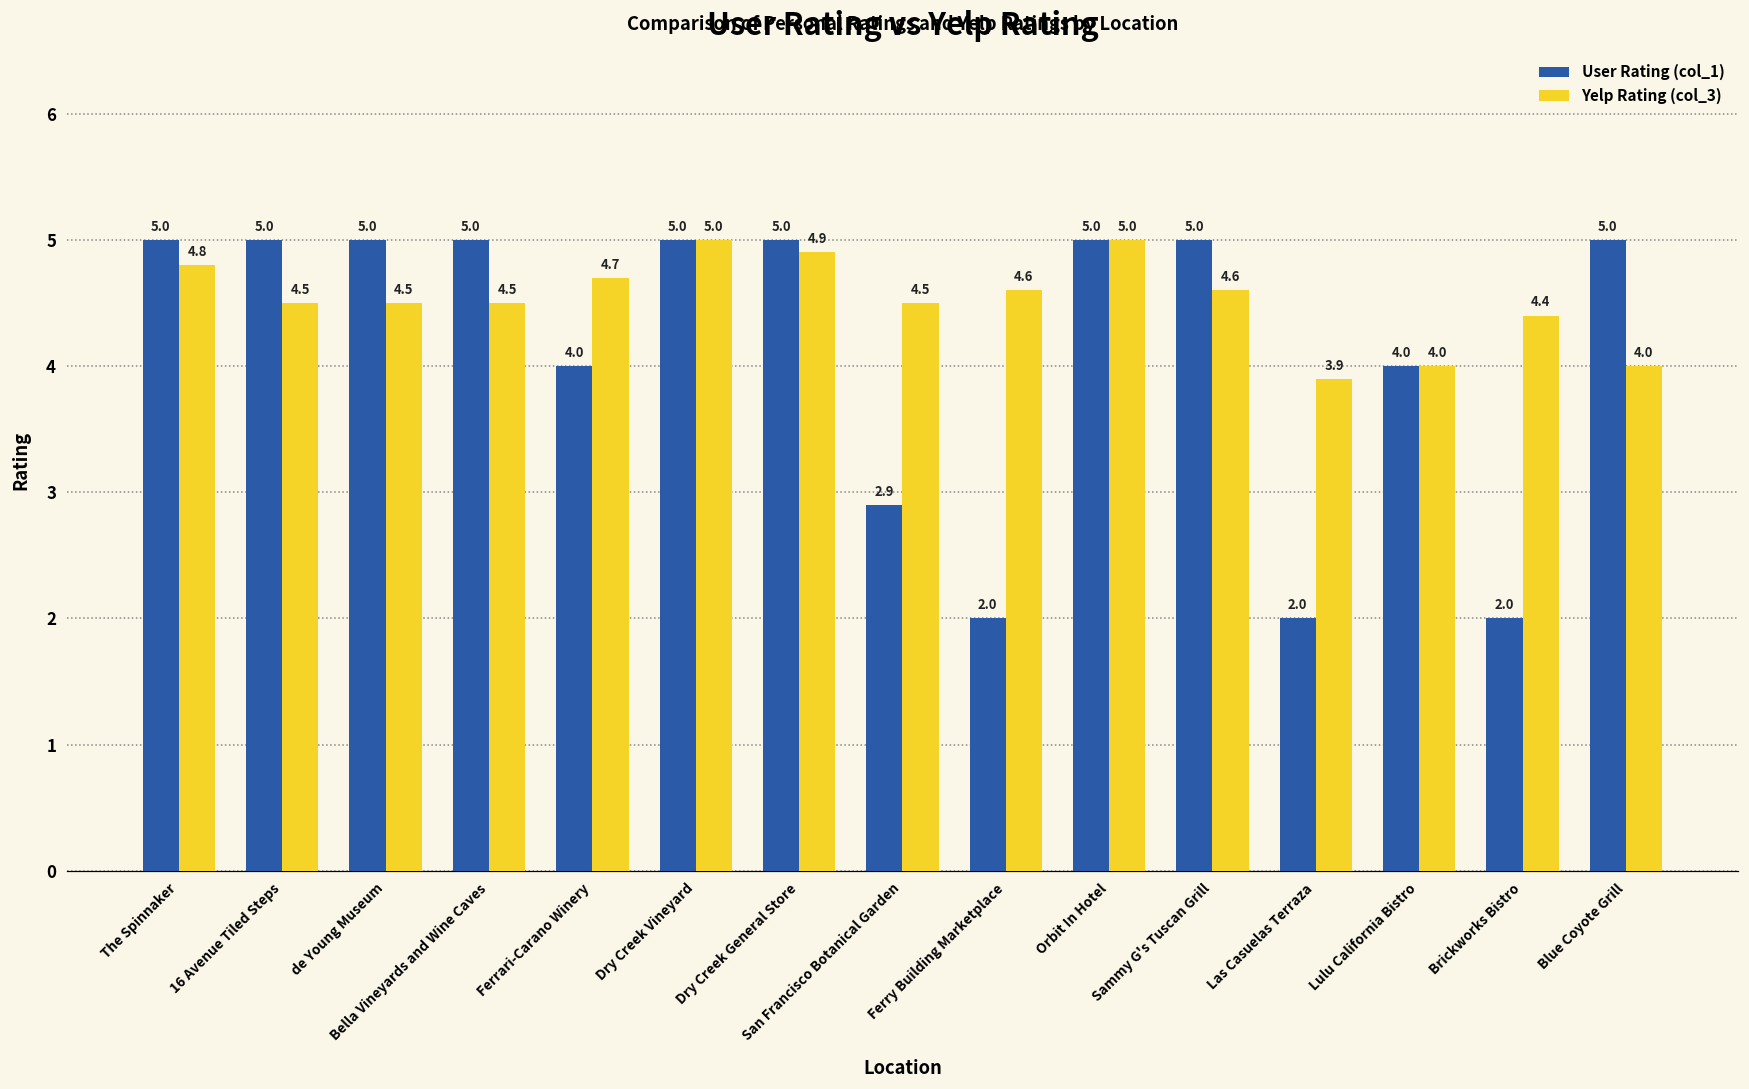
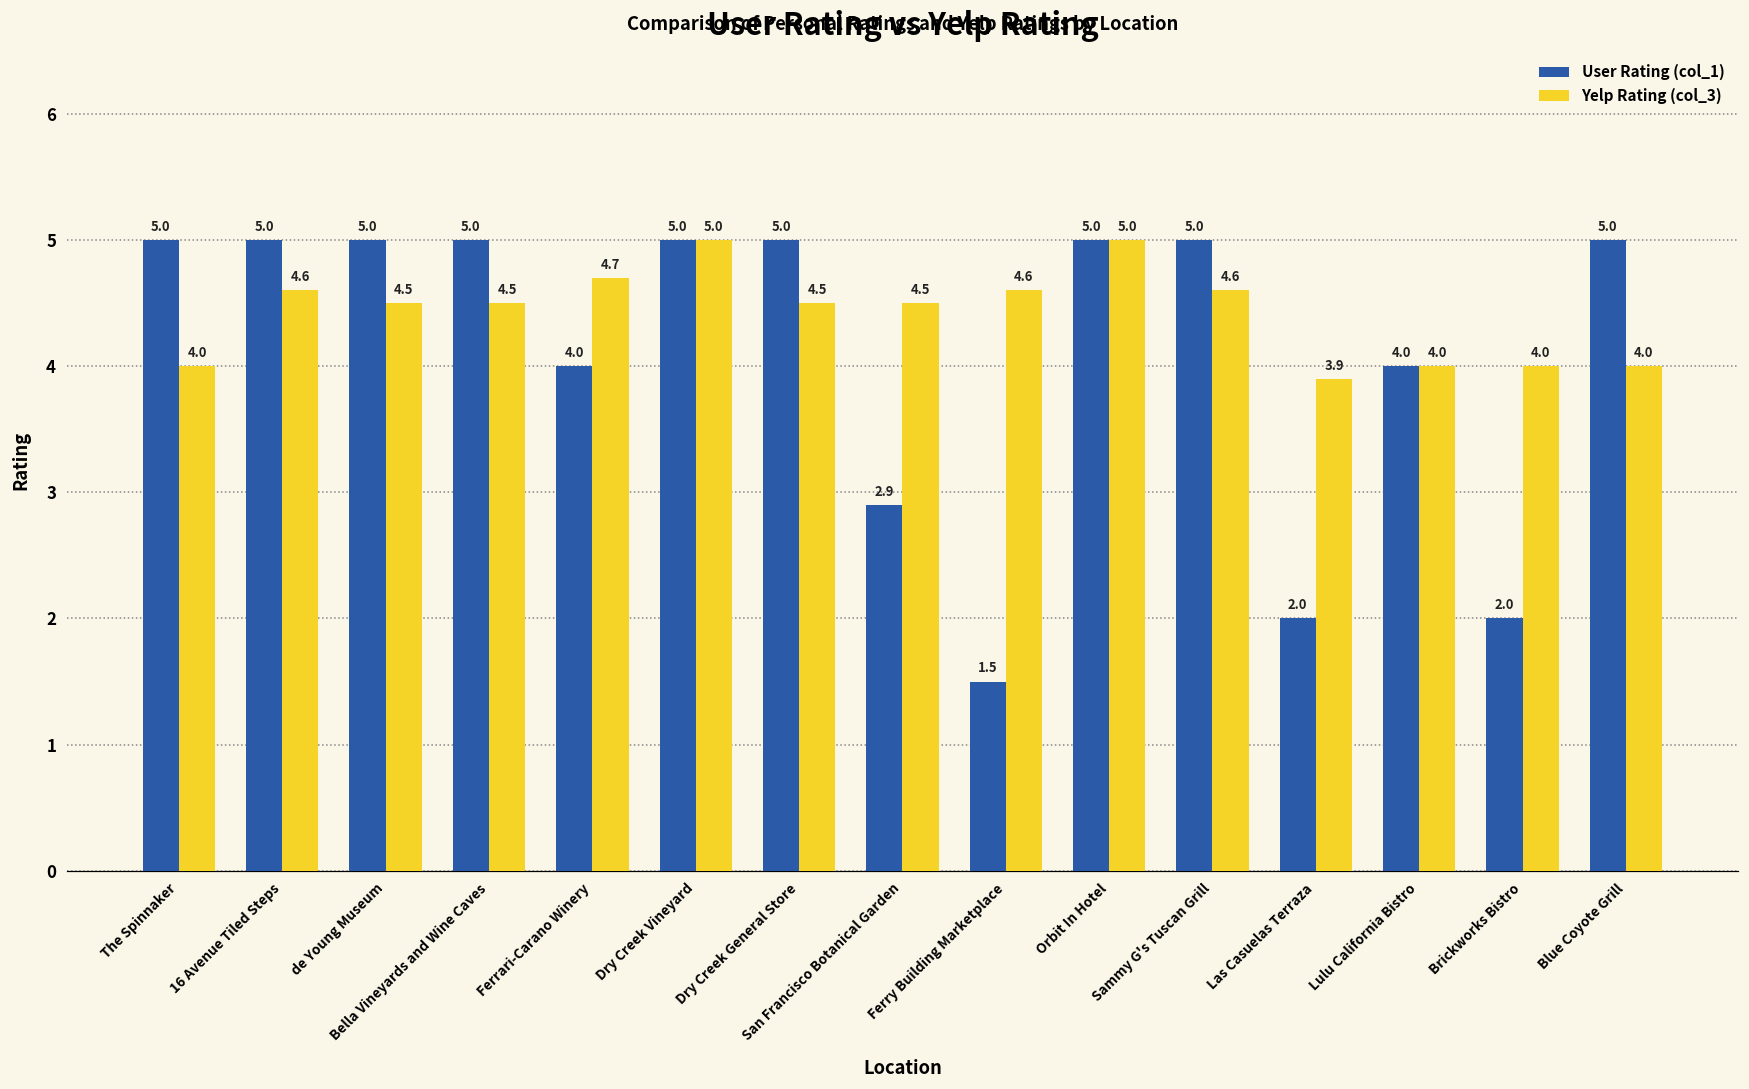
Yelp Rating (col_3), The Spinnaker: 4.8 -> 4.0
Yelp Rating (col_3), 16 Avenue Tiled Steps: 4.5 -> 4.6
Yelp Rating (col_3), Dry Creek General Store: 4.9 -> 4.5
User Rating (col_1), Ferry Building Marketplace: 2.0 -> 1.5
Yelp Rating (col_3), Brickworks Bistro: 4.4 -> 4.0
